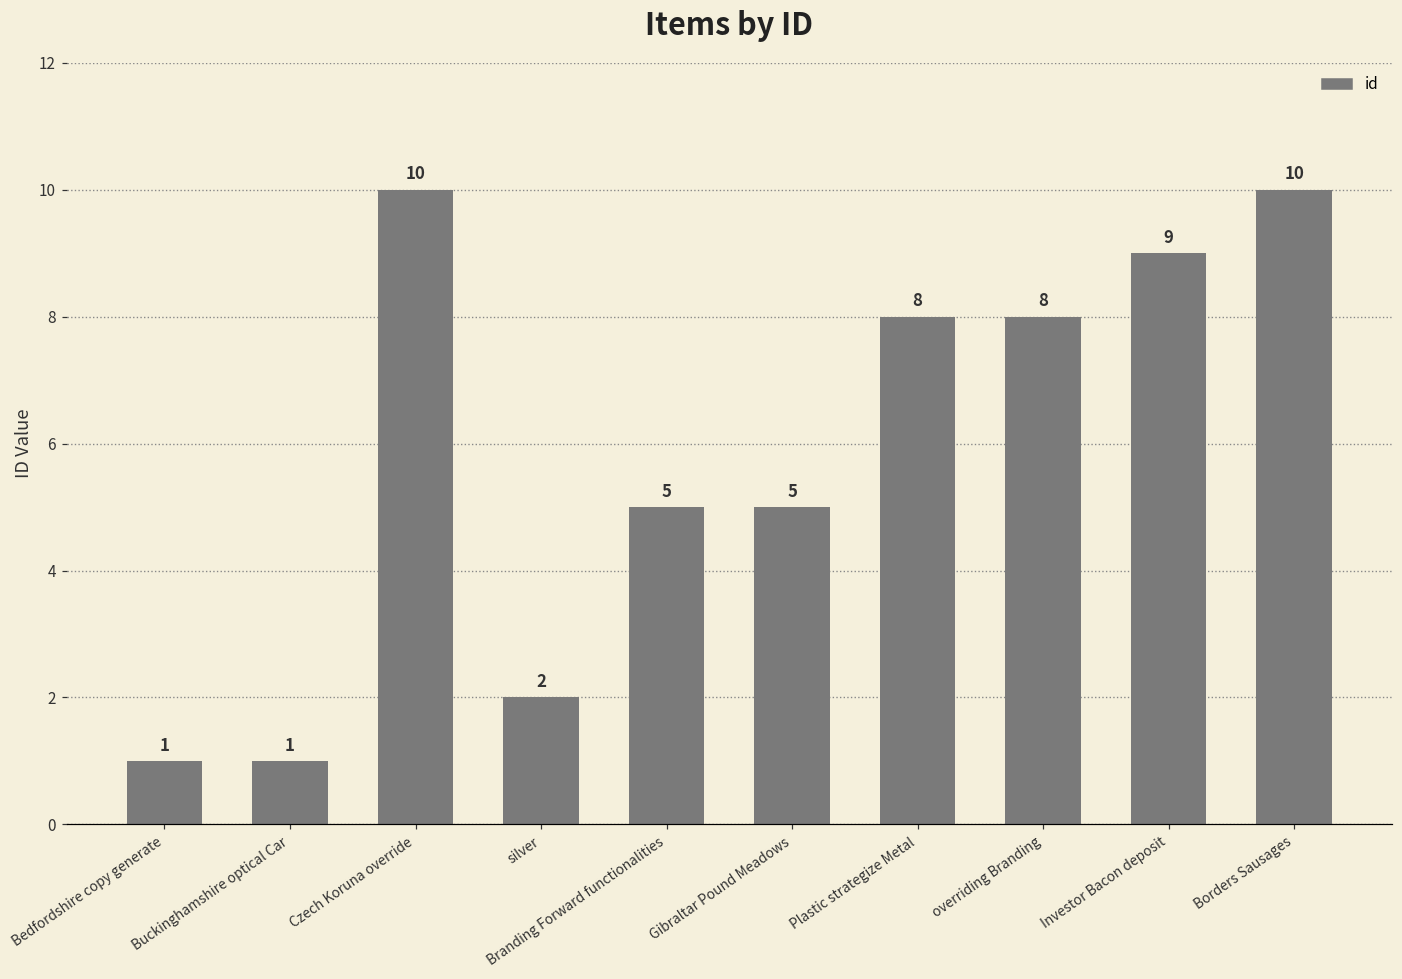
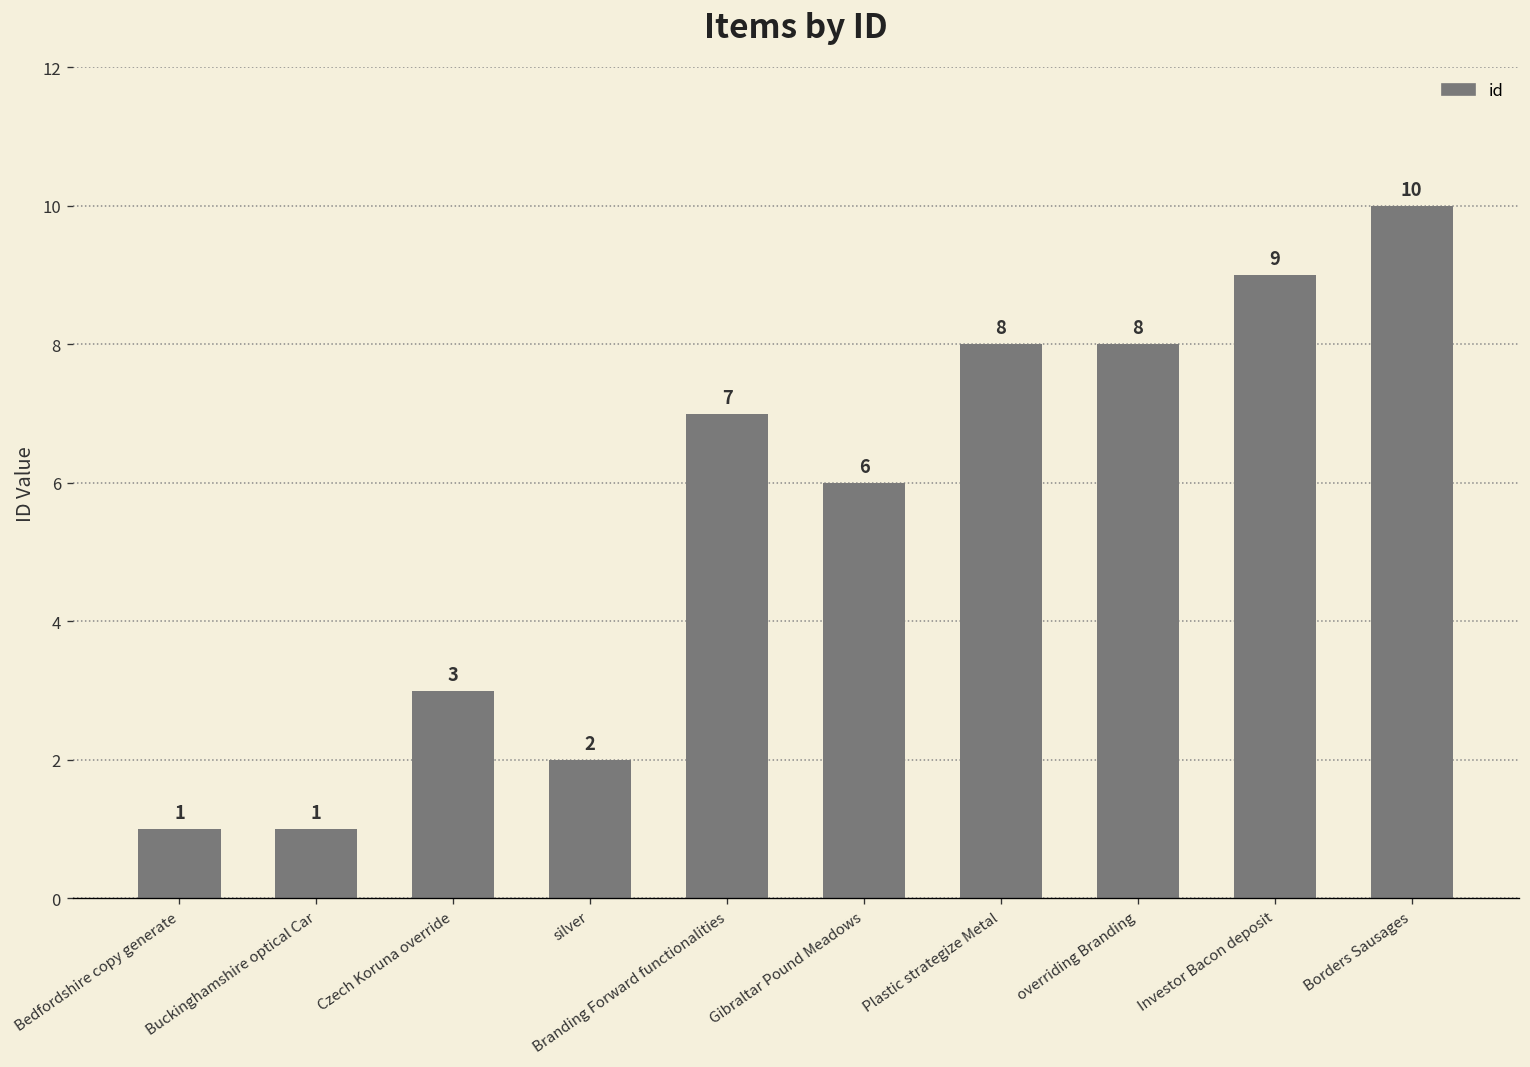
Czech Koruna override: 10 -> 3
Branding Forward functionalities: 5 -> 7
Gibraltar Pound Meadows: 5 -> 6
